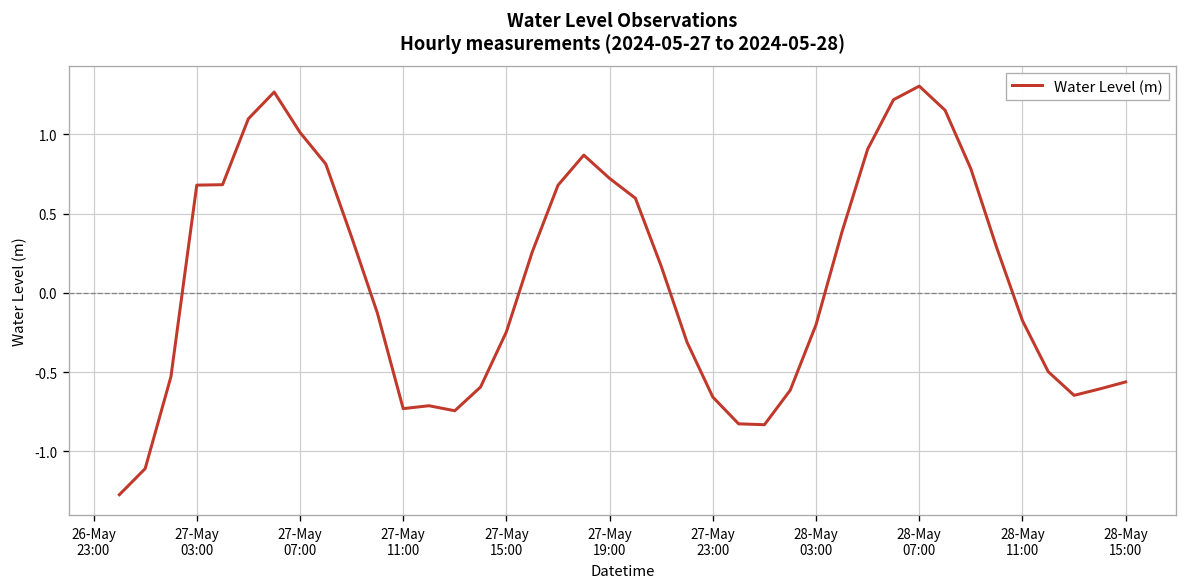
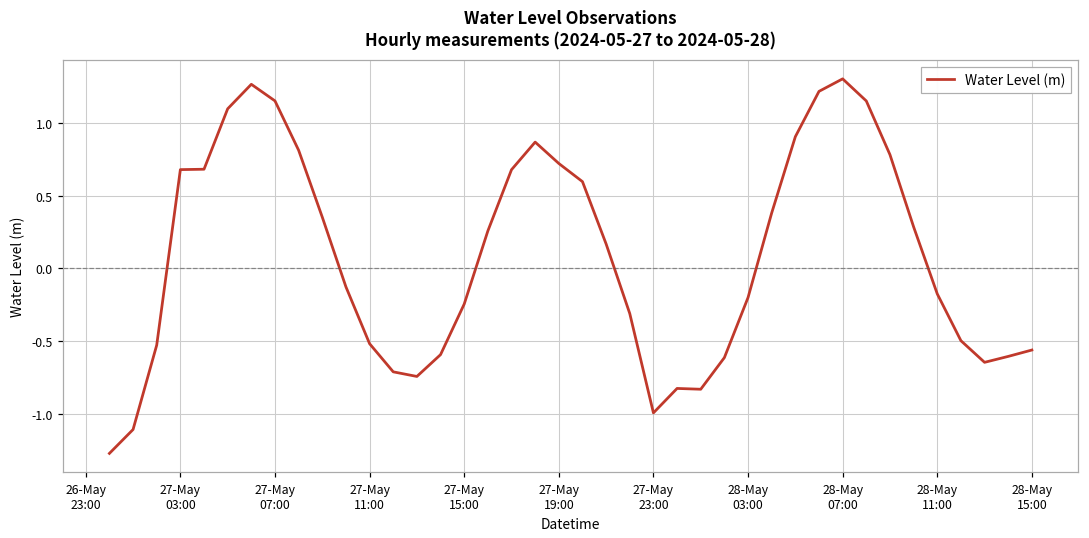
27-May 07:00: 1.01 -> 1.15
27-May 11:00: -0.73 -> -0.52
27-May 23:00: -0.66 -> -0.99
